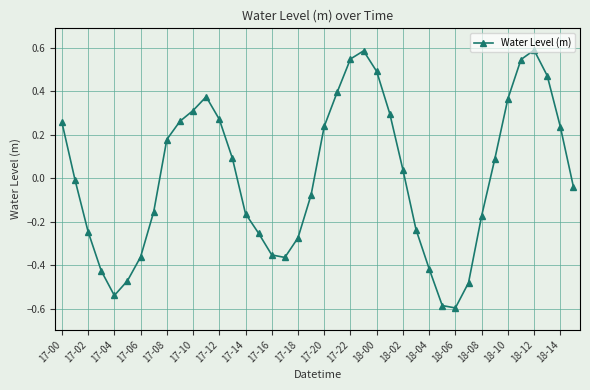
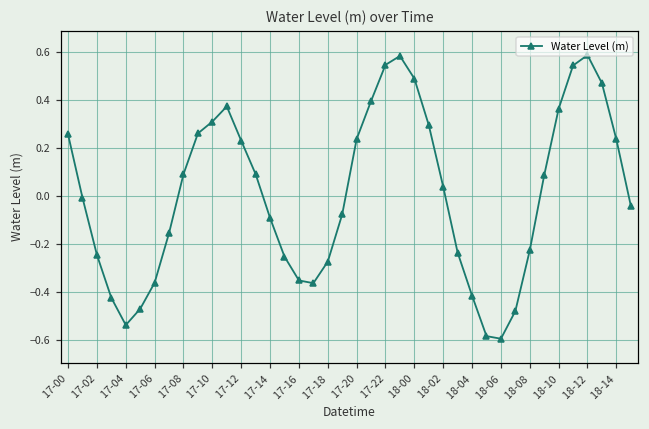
17-08: 0.18 -> 0.09
17-12: 0.27 -> 0.23
17-14: -0.16 -> -0.09
18-08: -0.17 -> -0.23
